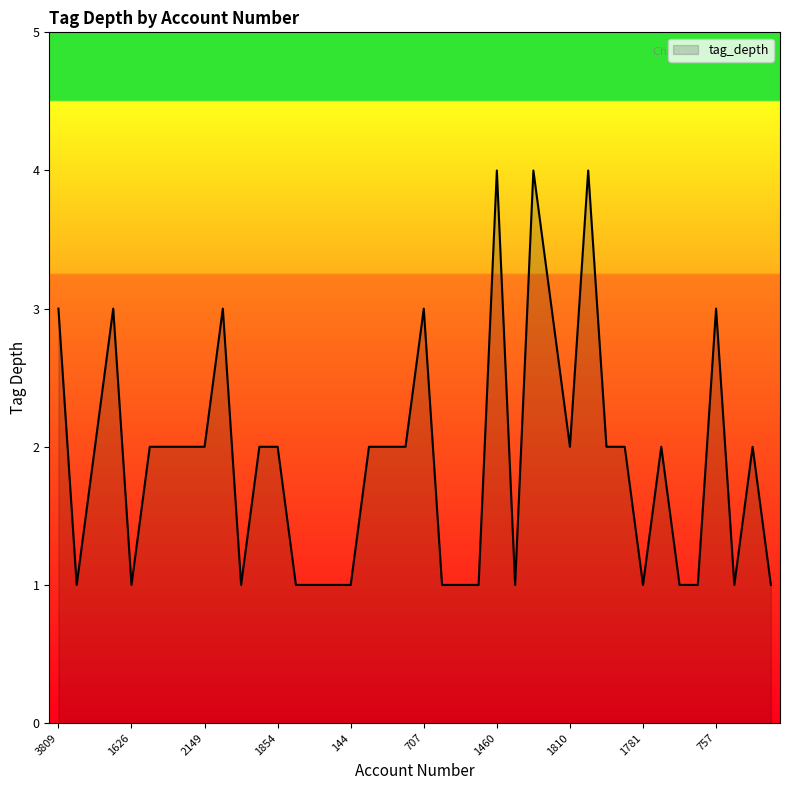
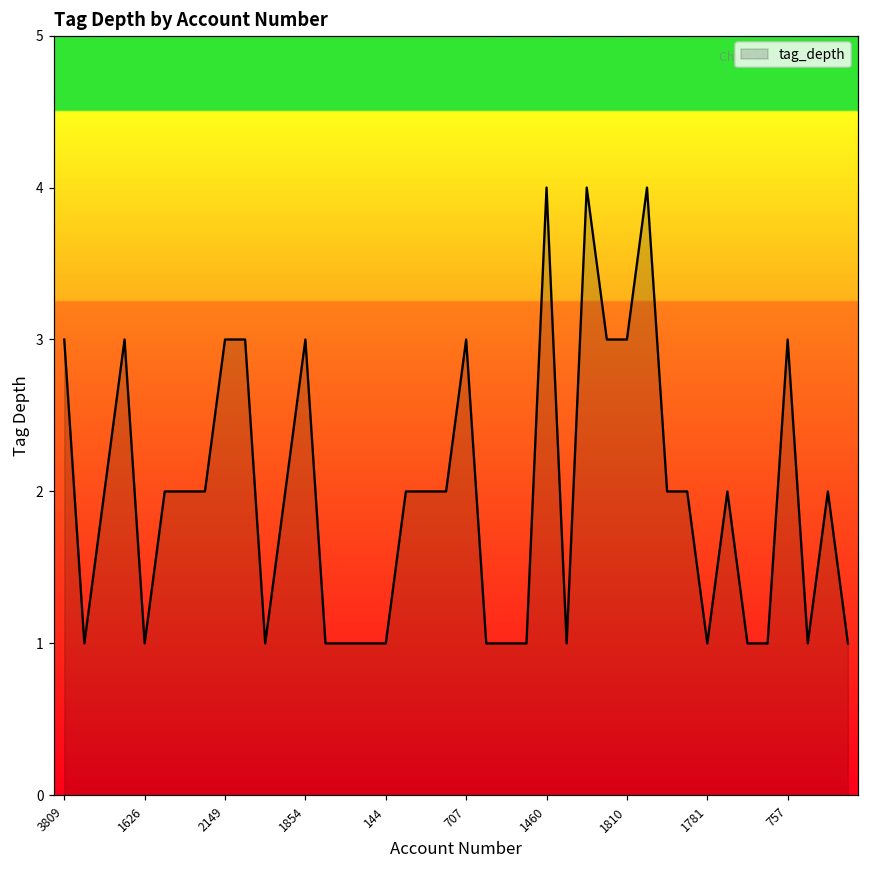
2149: 2 -> 3
1854: 2 -> 3
1810: 2 -> 3
